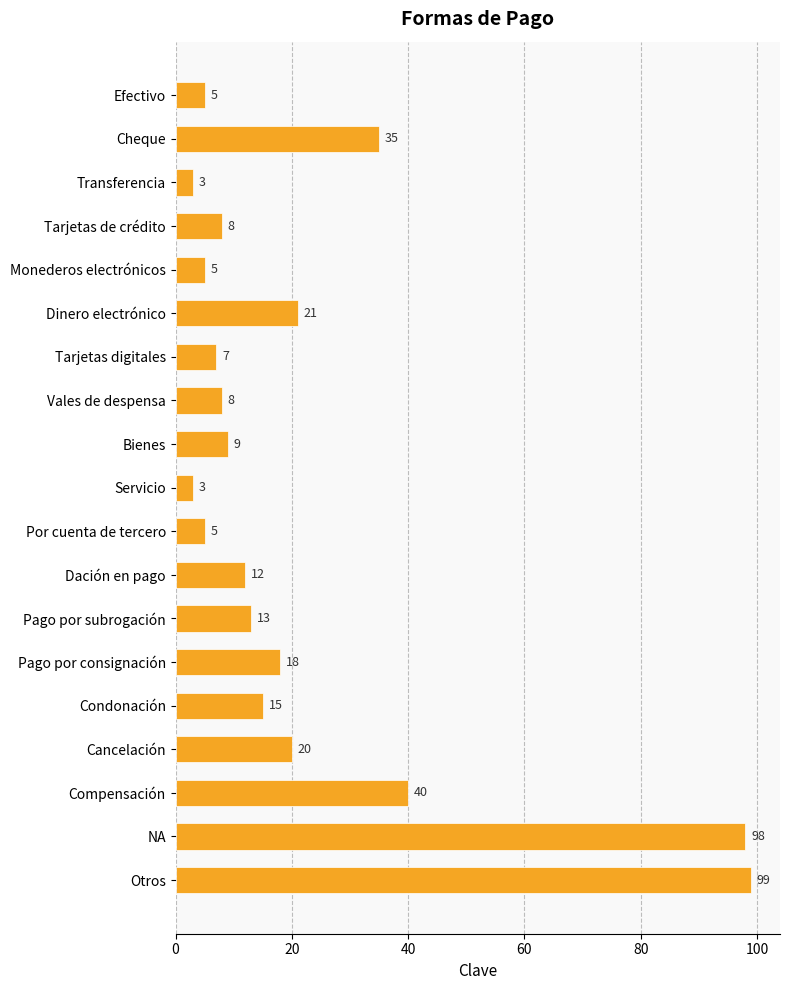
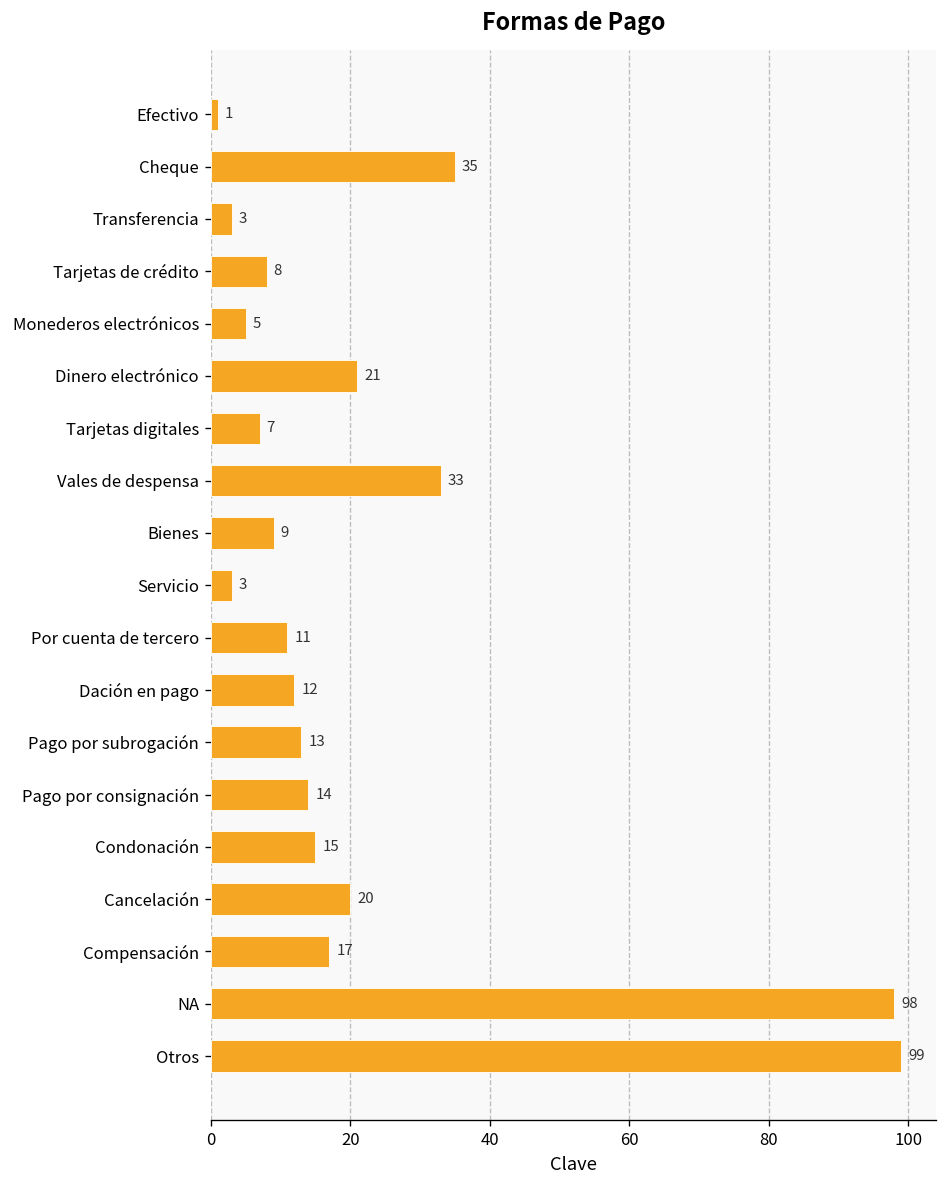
Efectivo: 5 -> 1
Vales de despensa: 8 -> 33
Por cuenta de tercero: 5 -> 11
Pago por consignación: 18 -> 14
Compensación: 40 -> 17
